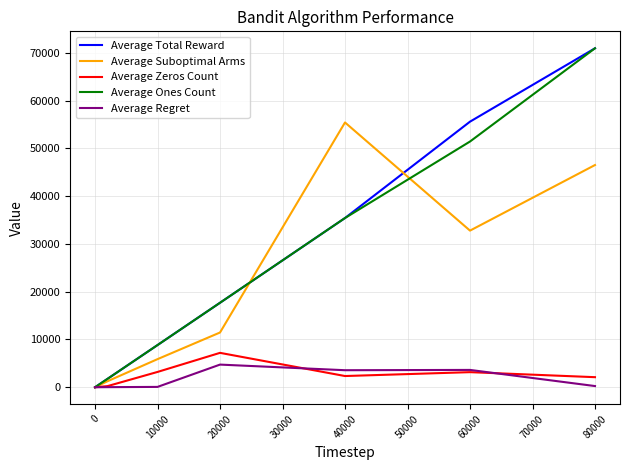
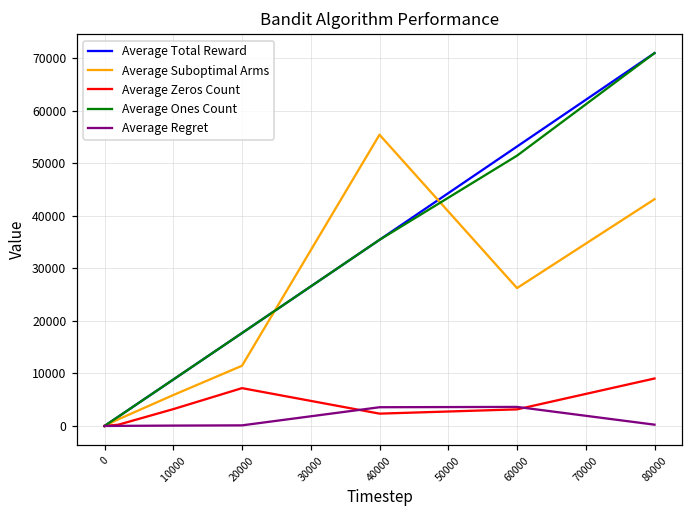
Average Regret, 20000: 5000 -> 0
Average Total Reward, 60000: 56000 -> 53000
Average Suboptimal Arms, 60000: 33000 -> 26000
Average Suboptimal Arms, 80000: 47000 -> 43000
Average Zeros Count, 80000: 2000 -> 9000
